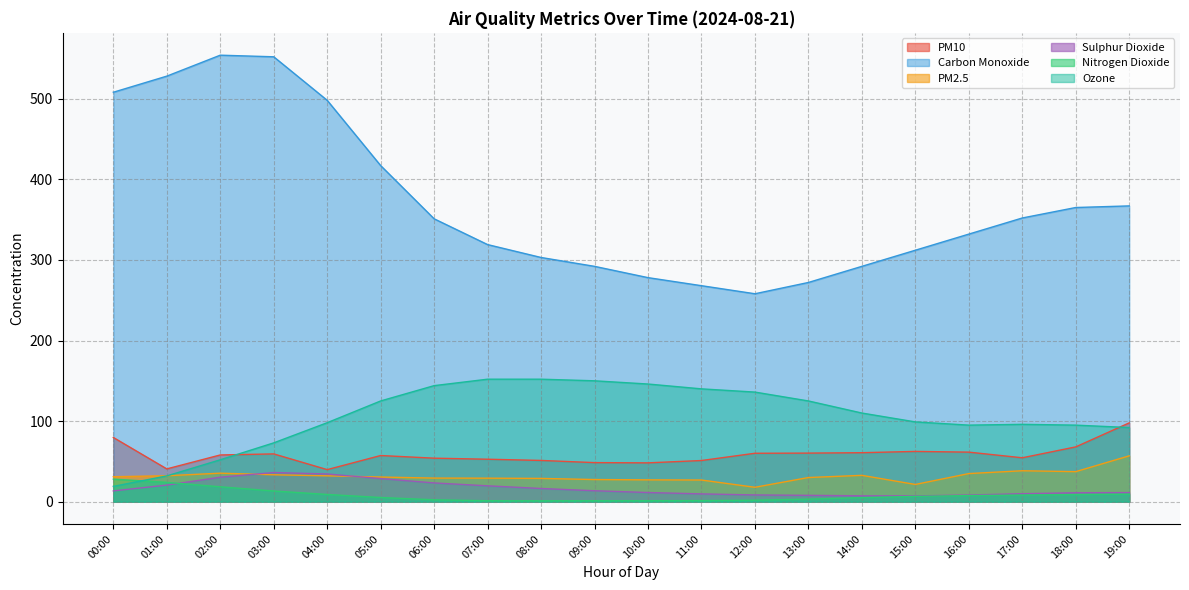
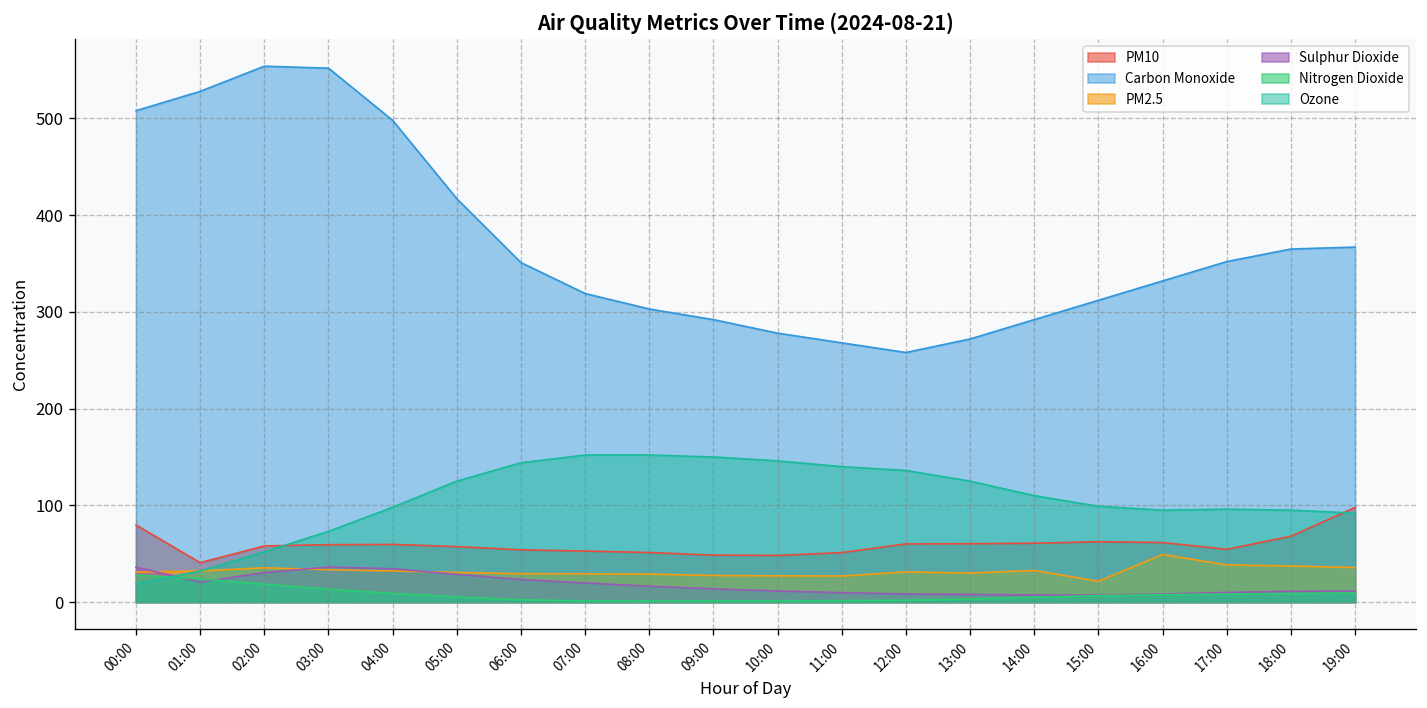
Sulphur Dioxide, 00:00: 10 -> 40
PM10, 04:00: 40 -> 60
PM2.5, 12:00: 20 -> 30
PM2.5, 16:00: 30 -> 50
PM2.5, 19:00: 60 -> 40
